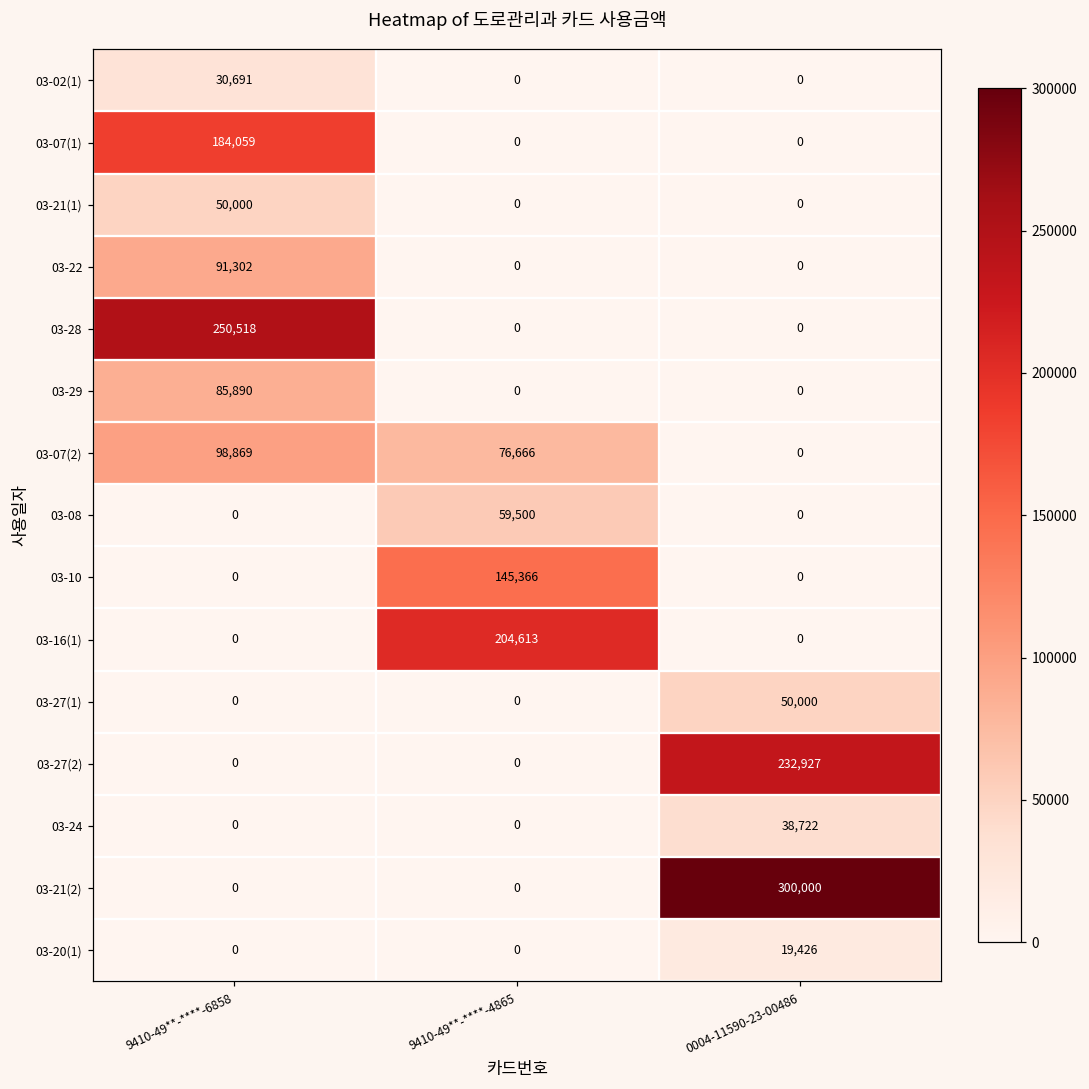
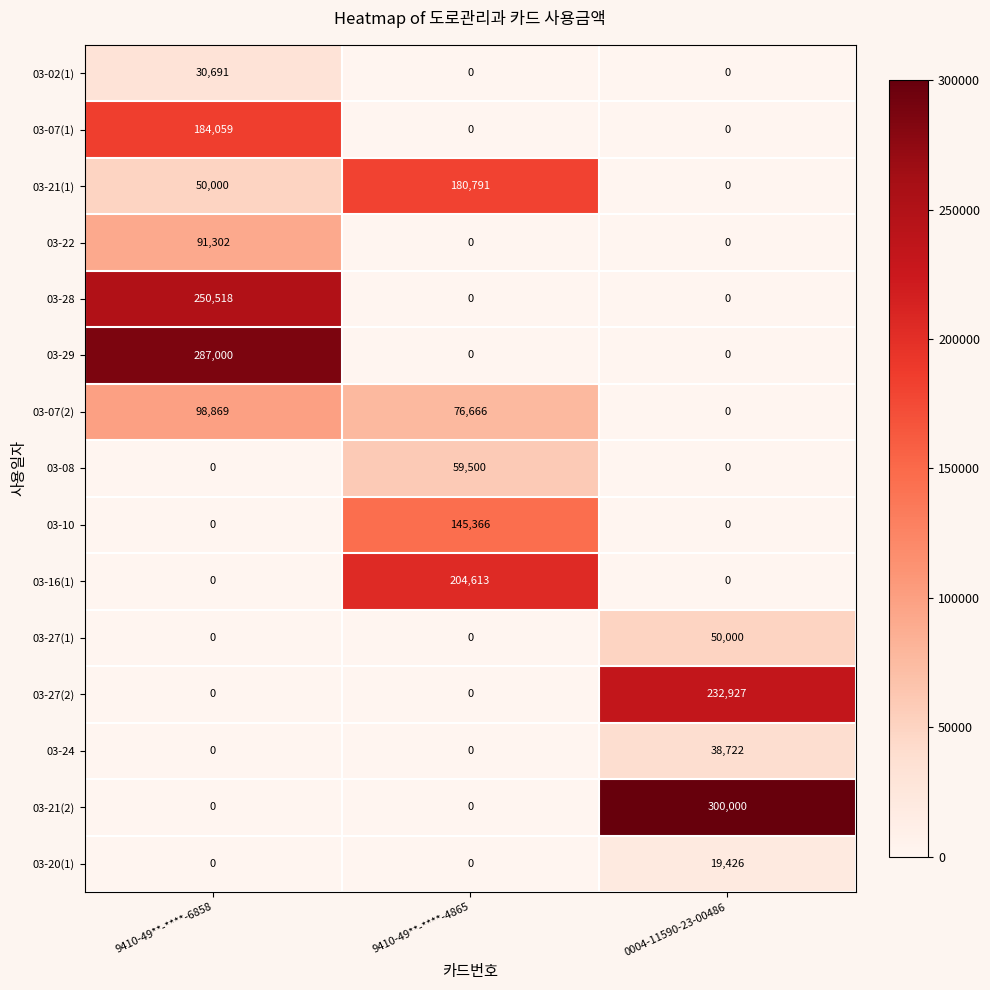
03-21(1), 9410-49**-****-4865: 0 -> 180,791
03-29, 9410-49**-****-6858: 85,890 -> 287,000
